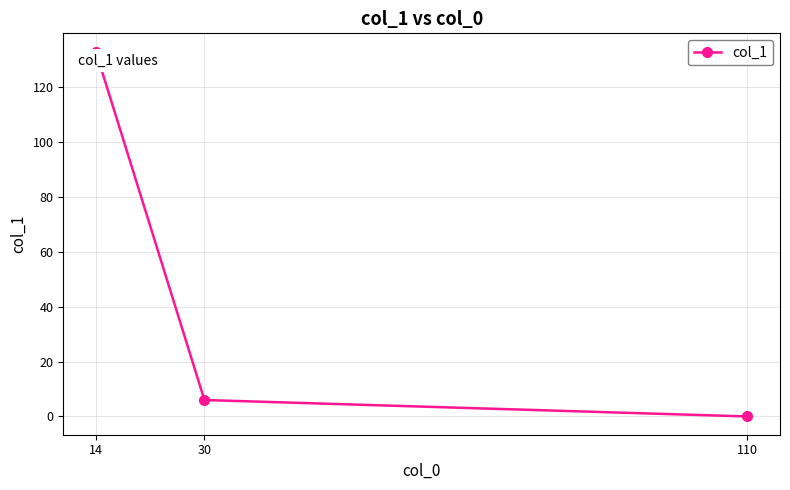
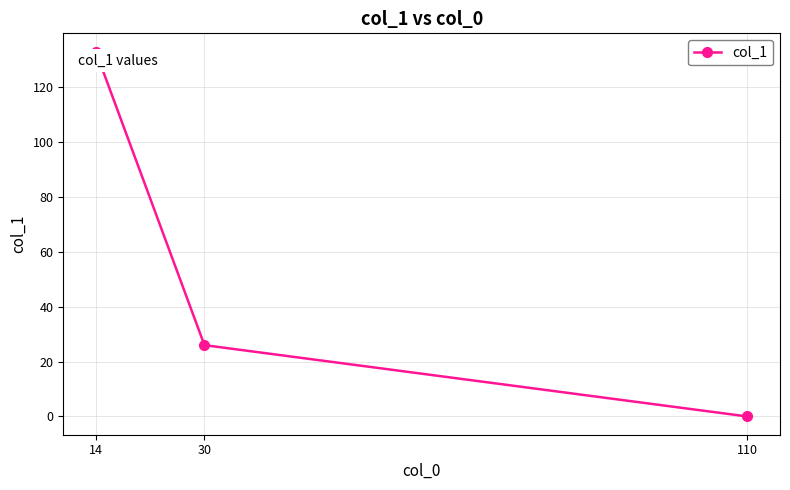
30: 6 -> 26
